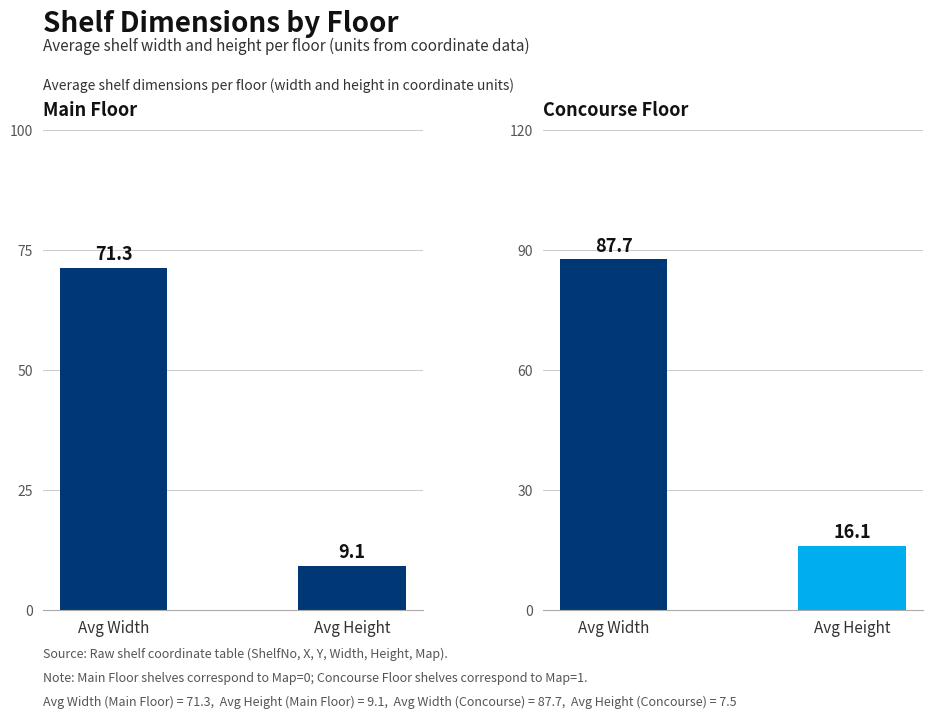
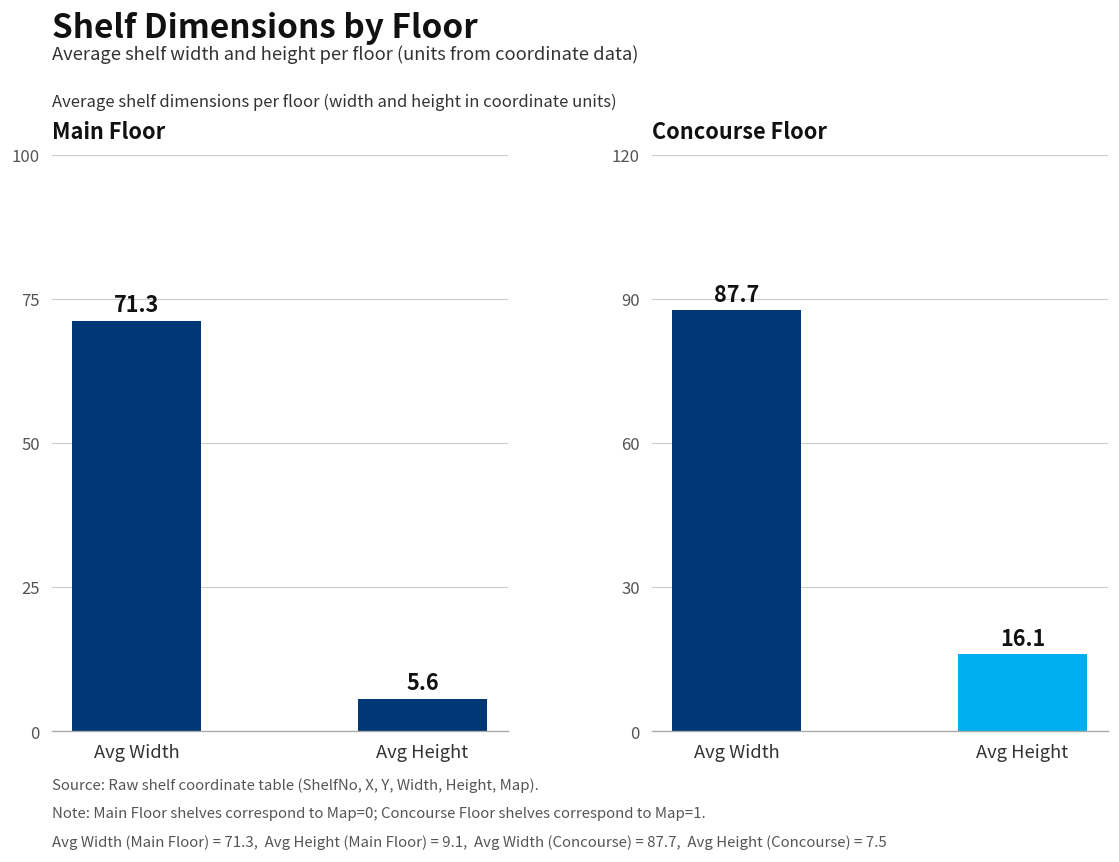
Main Floor, Avg Height: 9.1 -> 5.6
